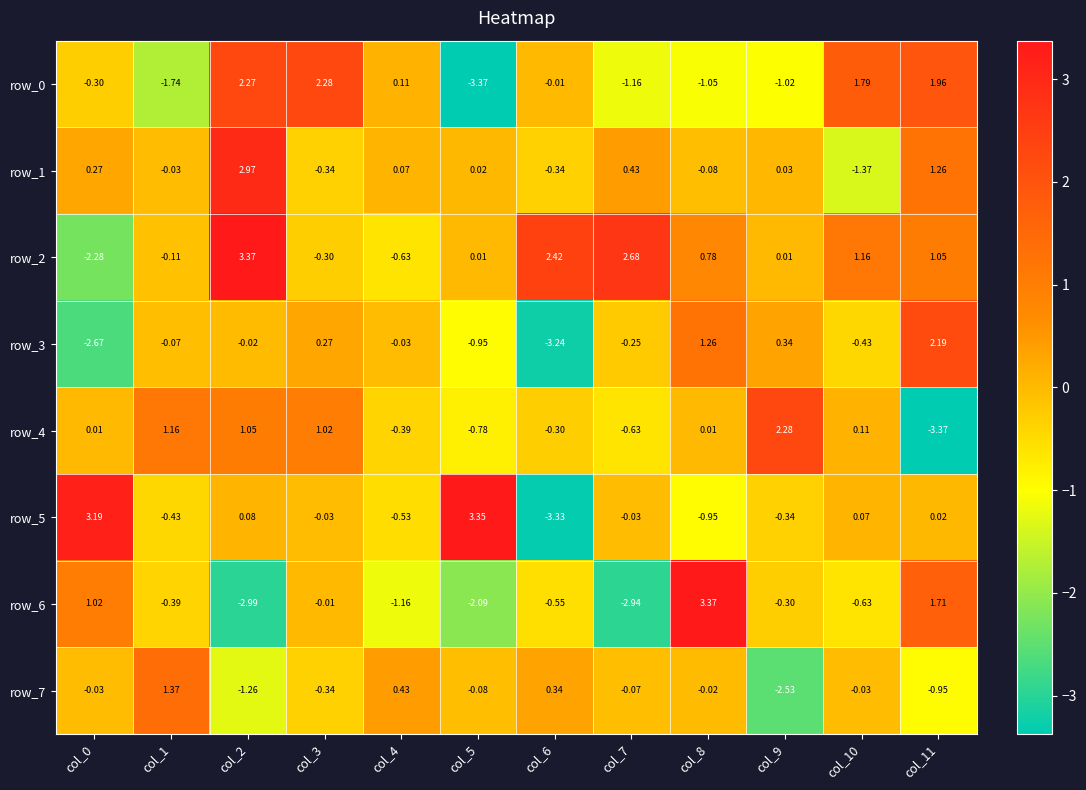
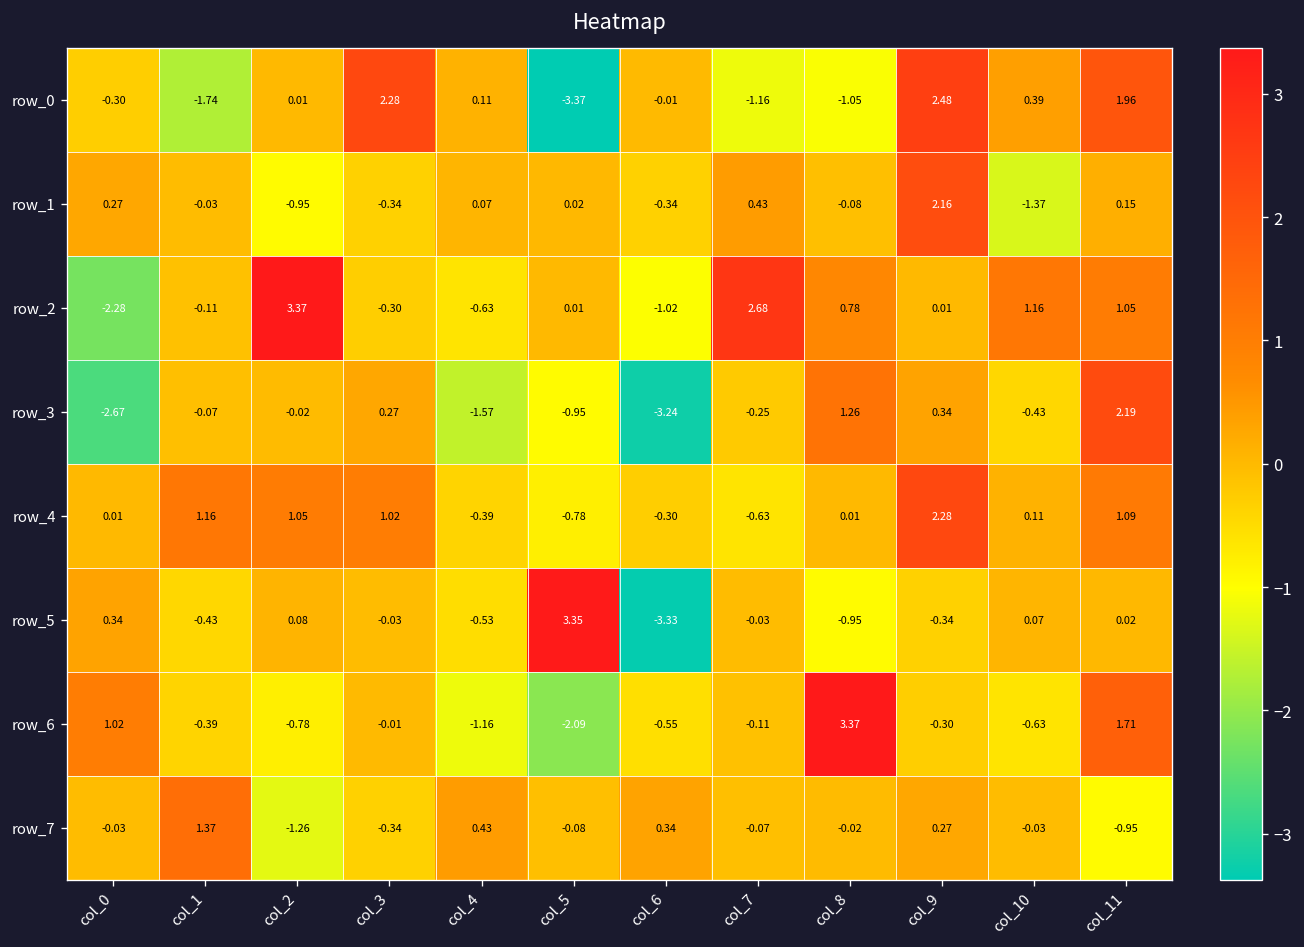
row_0, col_2: 2.27 -> 0.01
row_0, col_9: -1.02 -> 2.48
row_0, col_10: 1.79 -> 0.39
row_1, col_2: 2.97 -> -0.95
row_1, col_9: 0.03 -> 2.16
row_1, col_11: 1.26 -> 0.15
row_2, col_6: 2.42 -> -1.02
row_3, col_4: -0.03 -> -1.57
row_4, col_11: -3.37 -> 1.09
row_5, col_0: 3.19 -> 0.34
row_6, col_2: -2.99 -> -0.78
row_6, col_7: -2.94 -> -0.11
row_7, col_9: -2.53 -> 0.27
